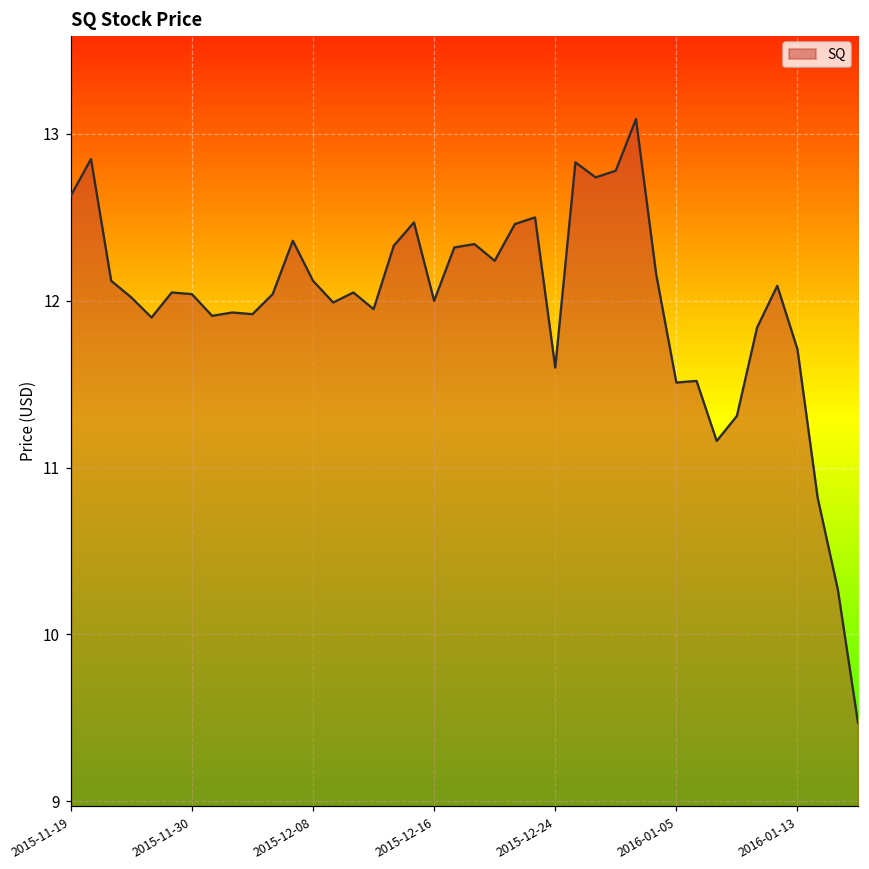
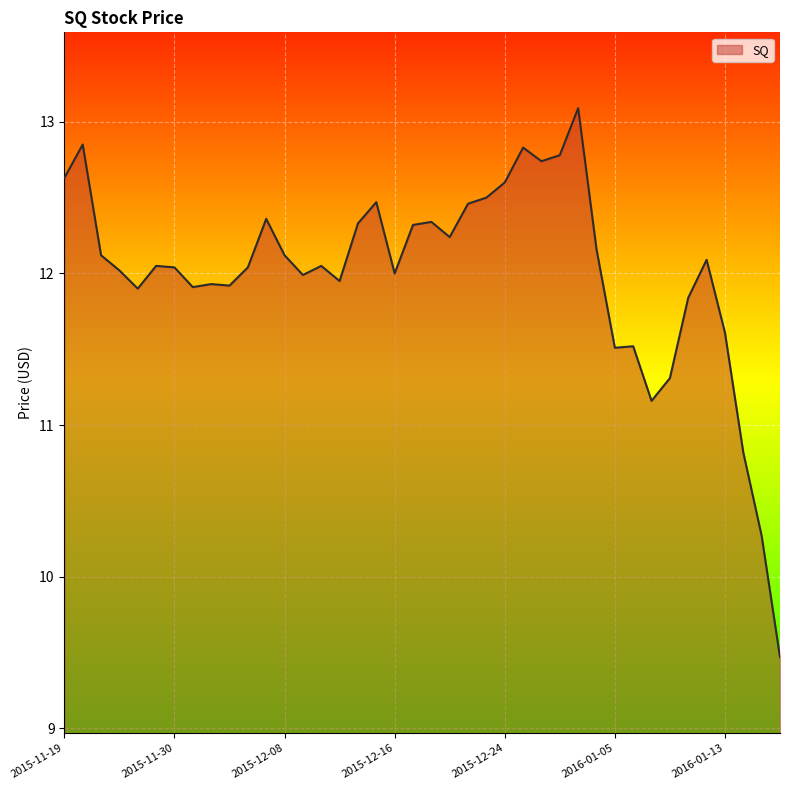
2015-12-24: 11.6 -> 12.6
2016-01-13: 11.71 -> 11.61
